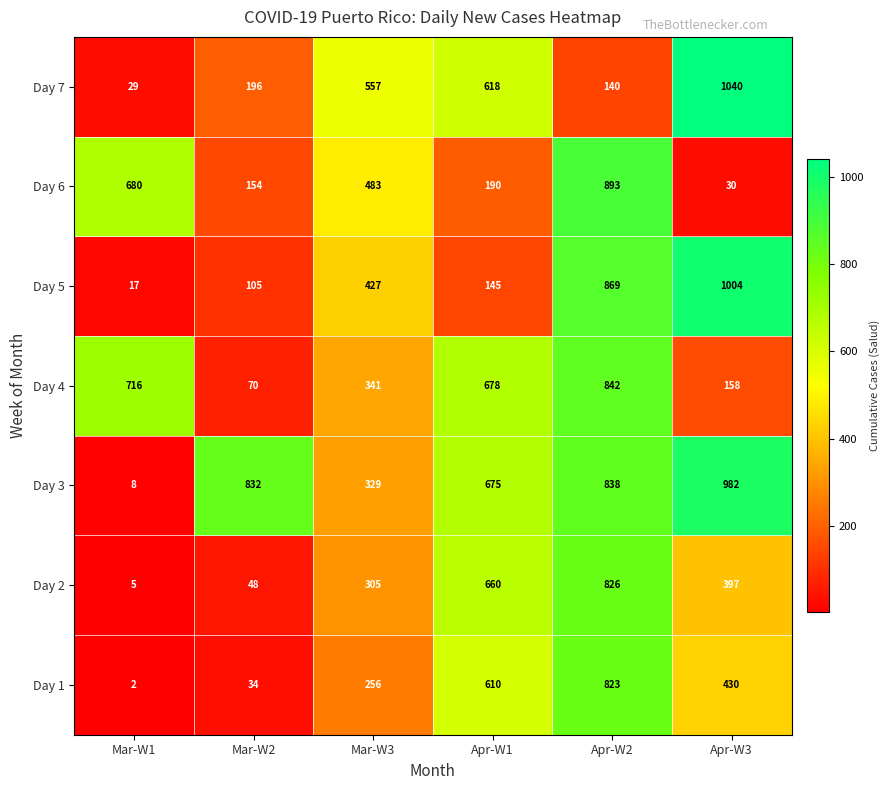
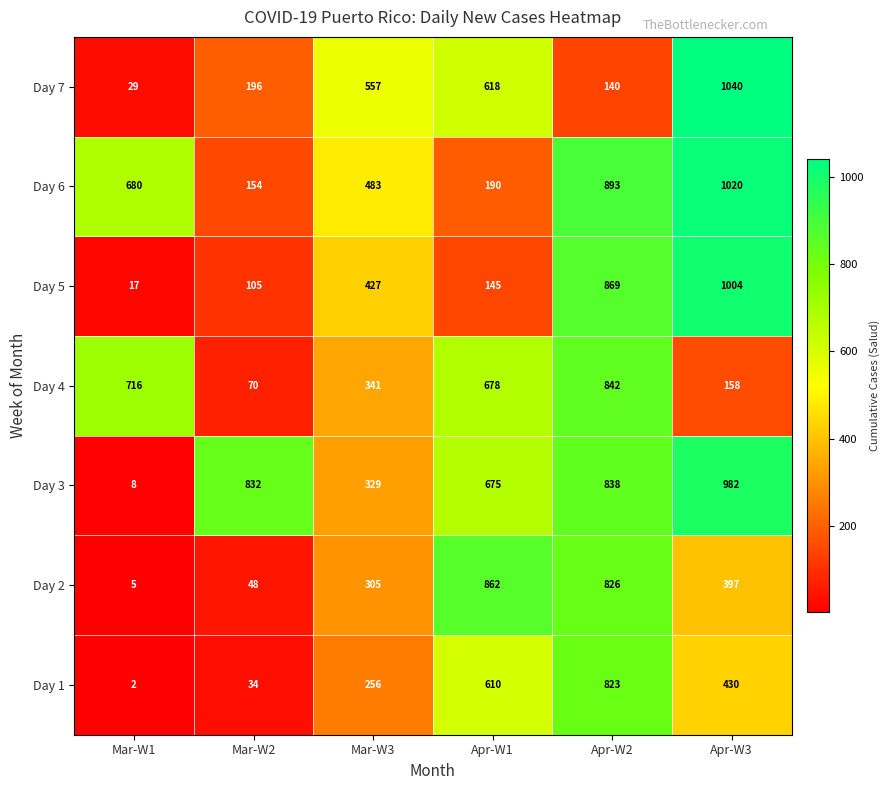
Day 6, Apr-W3: 30 -> 1020
Day 2, Apr-W1: 660 -> 862
